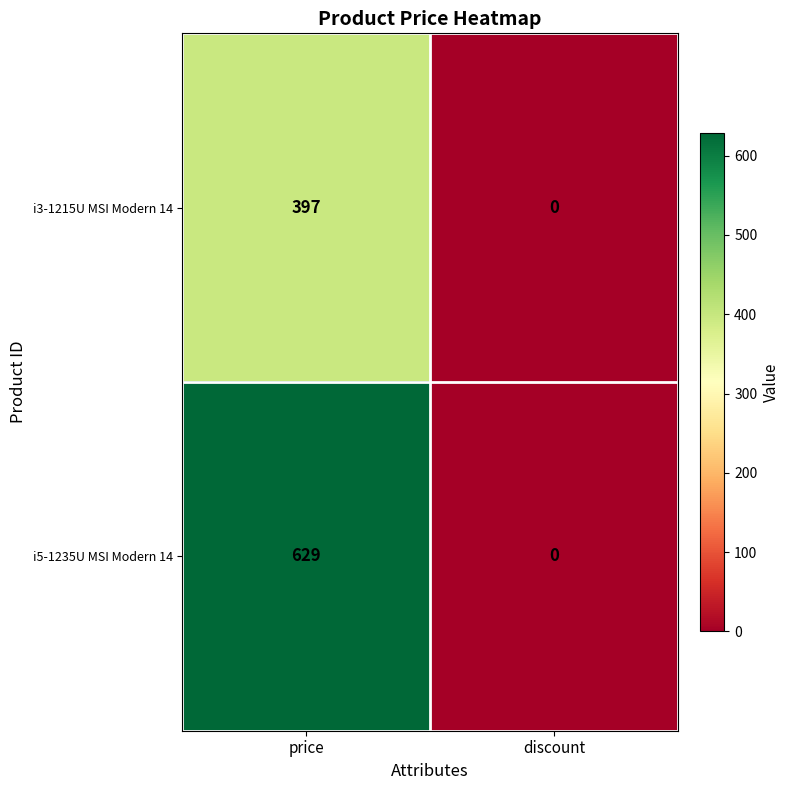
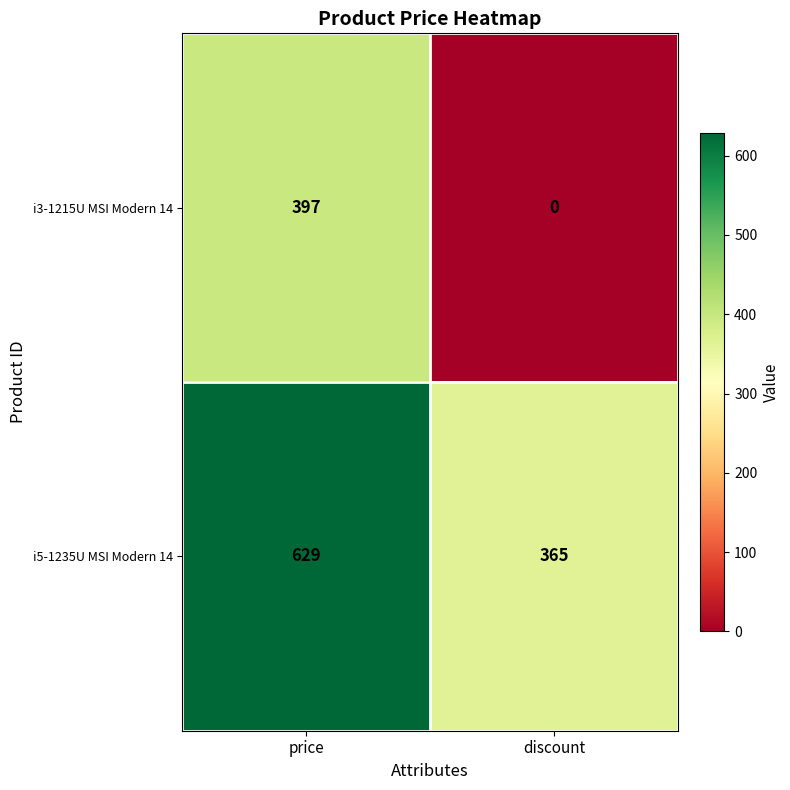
i5-1235U MSI Modern 14, discount: 0 -> 365
